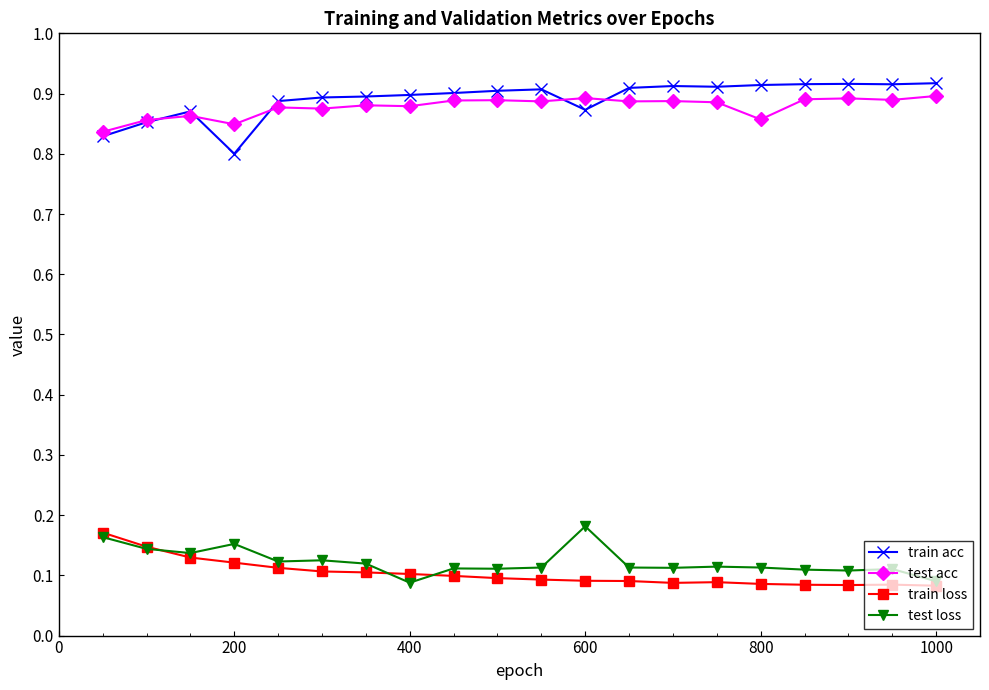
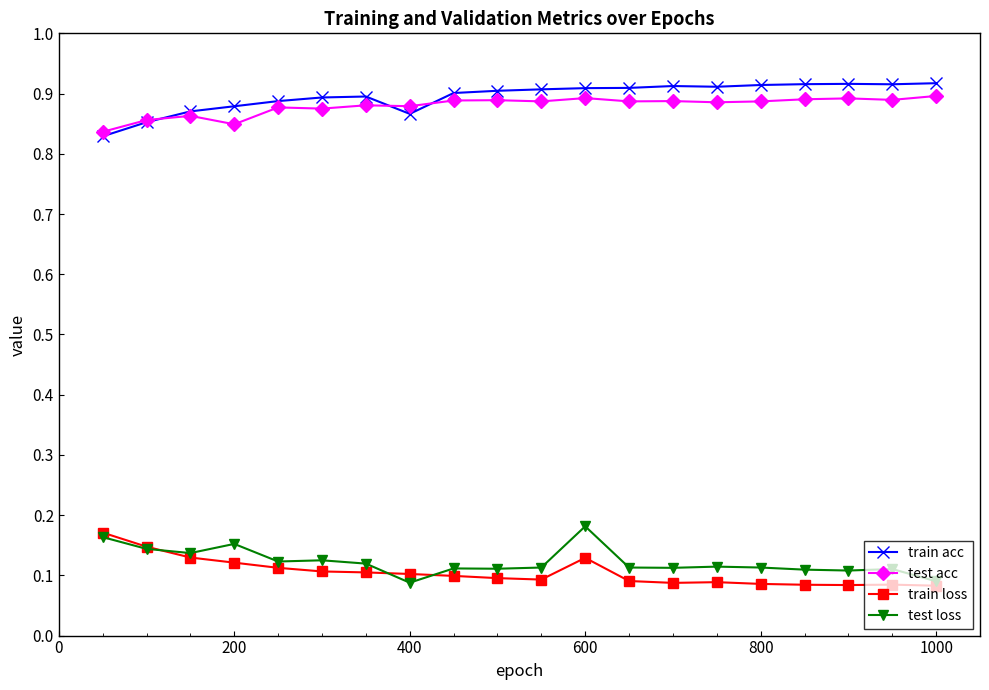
train acc, 200: 0.80 -> 0.88
train acc, 400: 0.90 -> 0.87
train acc, 600: 0.87 -> 0.91
train loss, 600: 0.09 -> 0.13
test acc, 800: 0.86 -> 0.89
